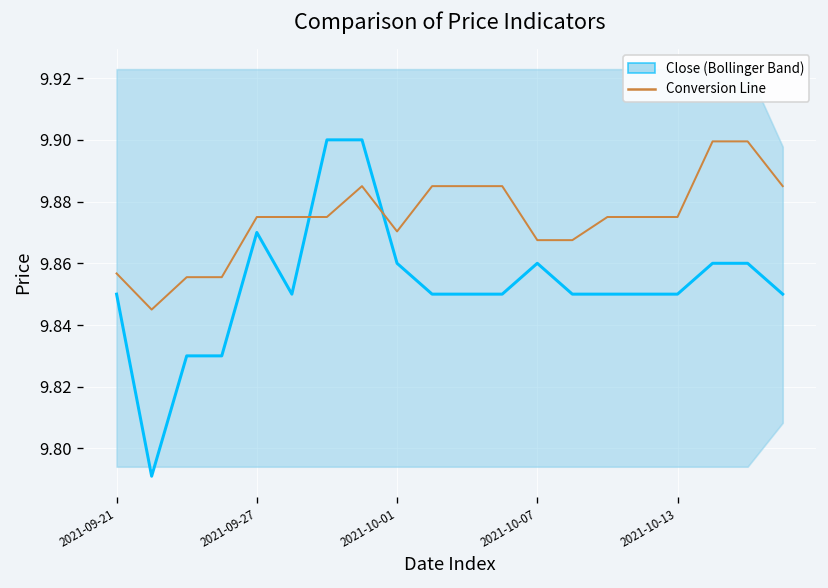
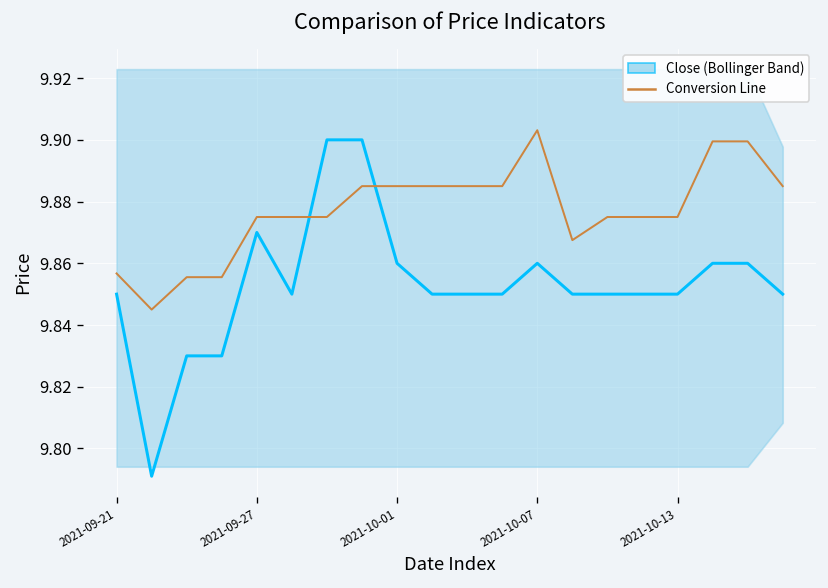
Conversion Line, 2021-10-01: 9.870 -> 9.885
Conversion Line, 2021-10-07: 9.868 -> 9.903
